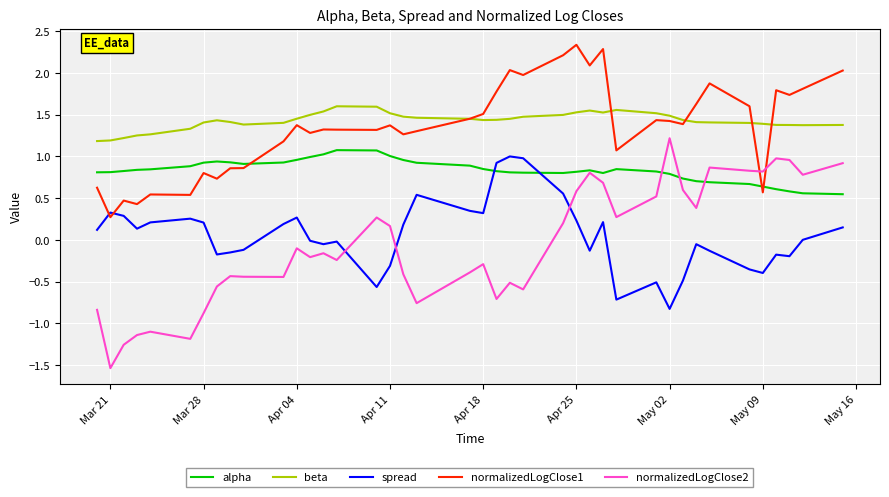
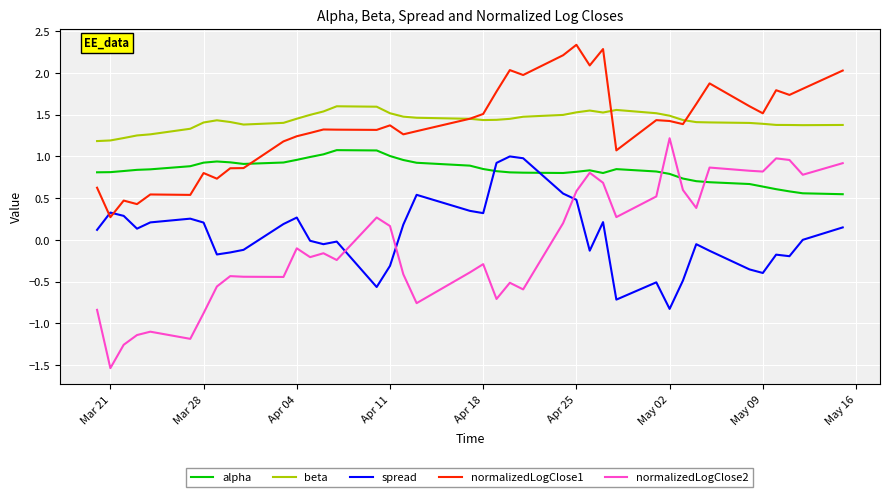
normalizedLogClose1, Apr 04: 1.4 -> 1.2
spread, Apr 25: 0.2 -> 0.5
normalizedLogClose1, May 09: 0.6 -> 1.5
